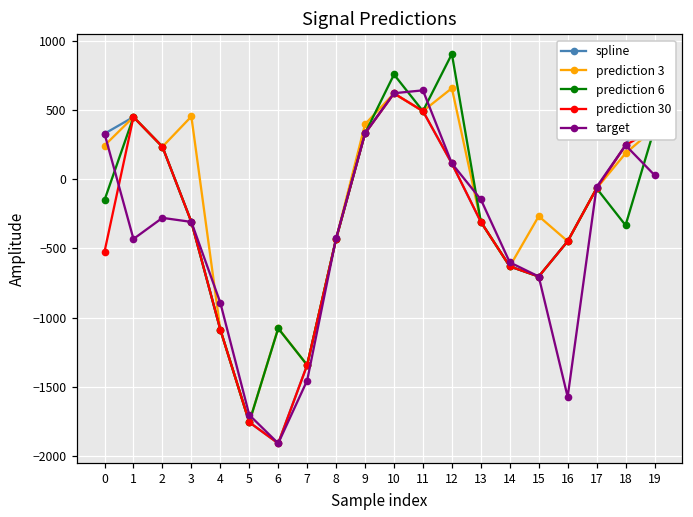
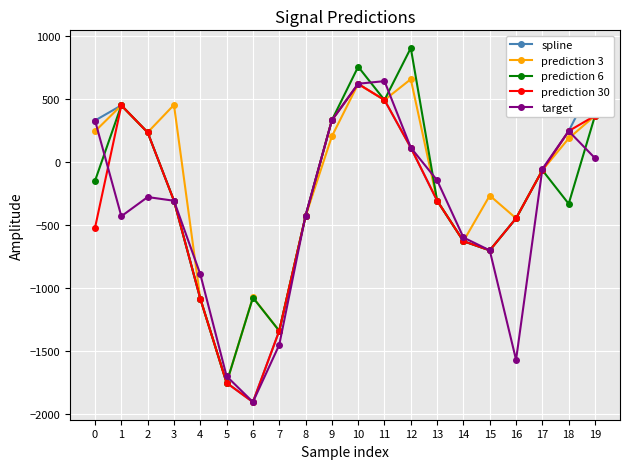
prediction 3, 9: 400 -> 200
